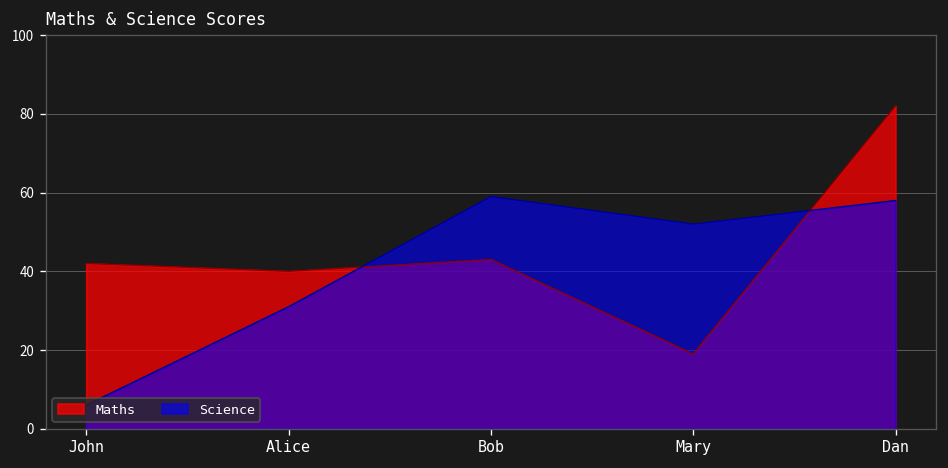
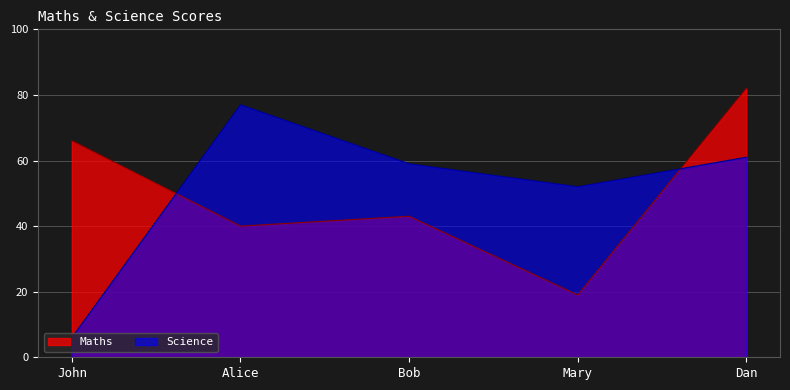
Maths, John: 42 -> 66
Science, Alice: 31 -> 77
Science, Dan: 58 -> 61
